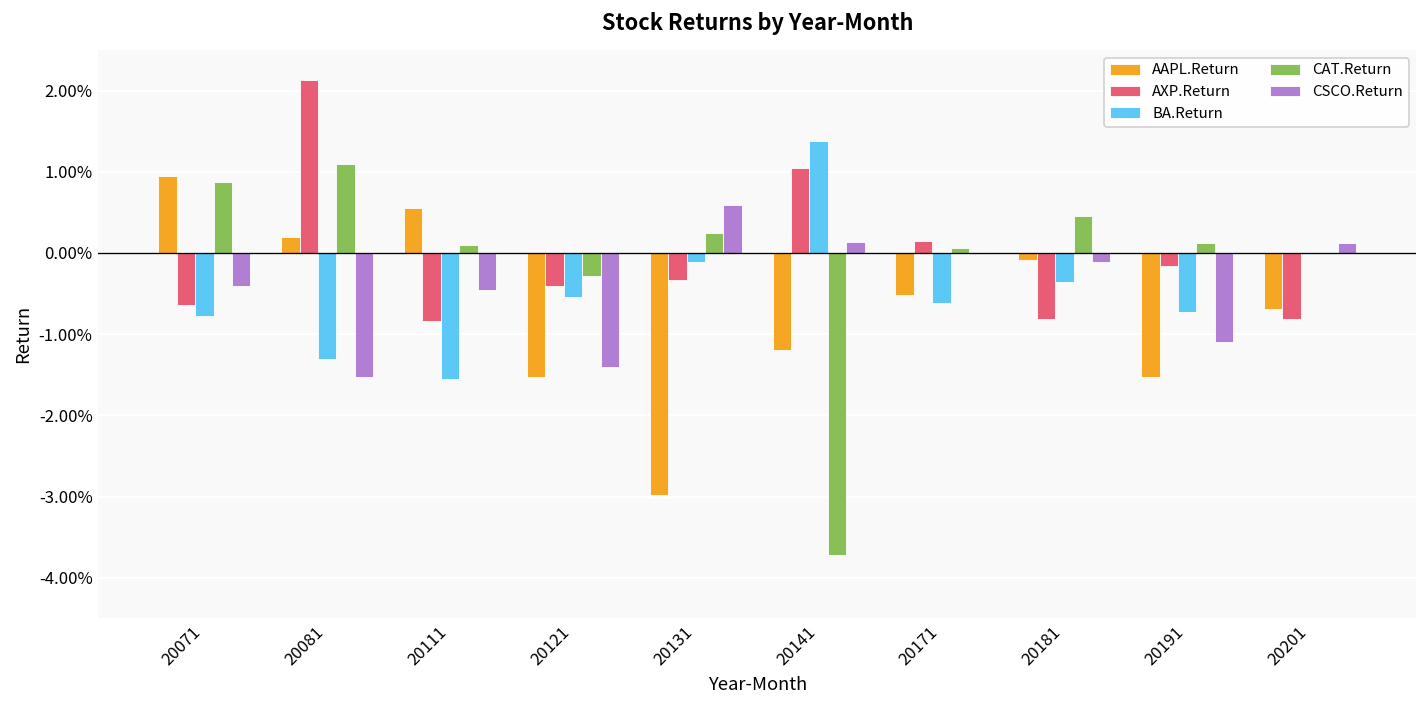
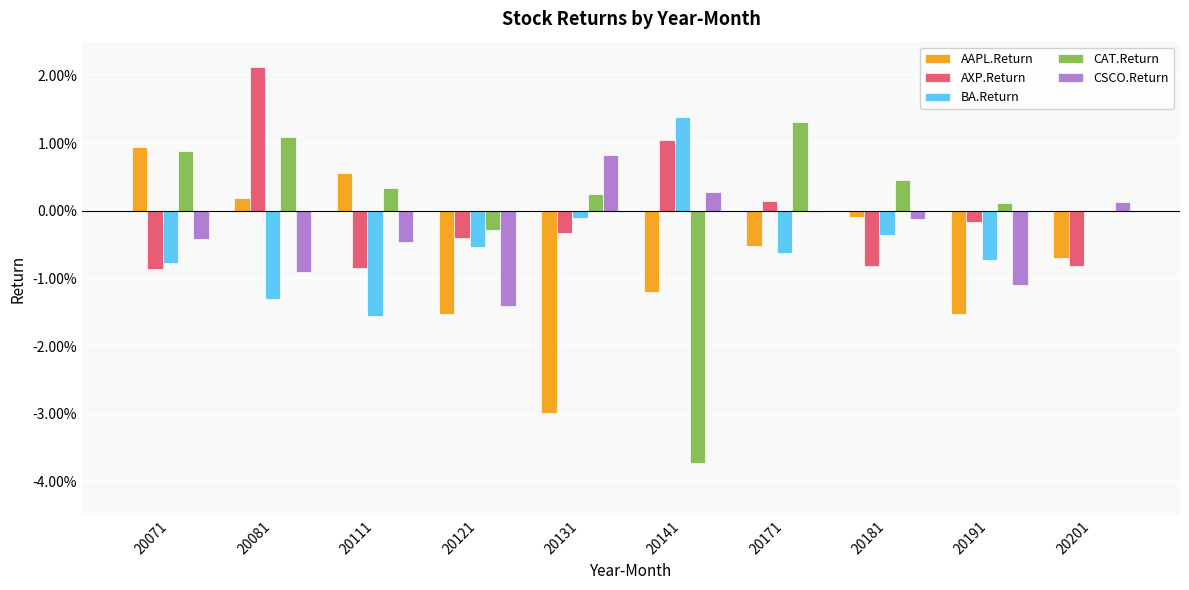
AXP.Return, 20071: -0.6% -> -0.9%
CSCO.Return, 20081: -1.5% -> -0.9%
CAT.Return, 20111: 0.1% -> 0.3%
CSCO.Return, 20131: 0.6% -> 0.8%
CSCO.Return, 20141: 0.1% -> 0.3%
CAT.Return, 20171: 0.1% -> 1.3%
